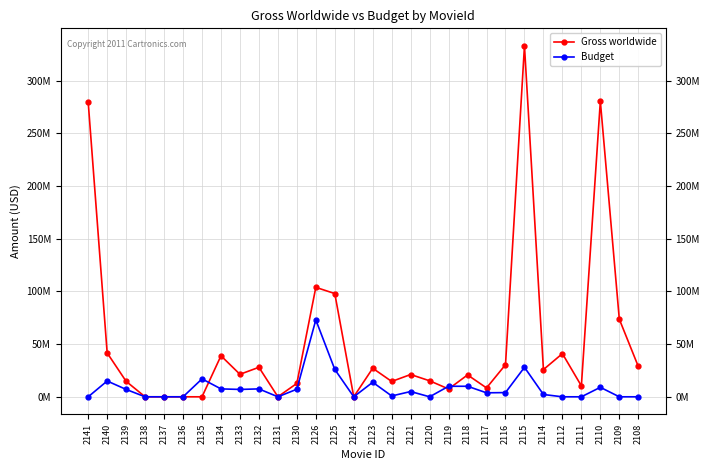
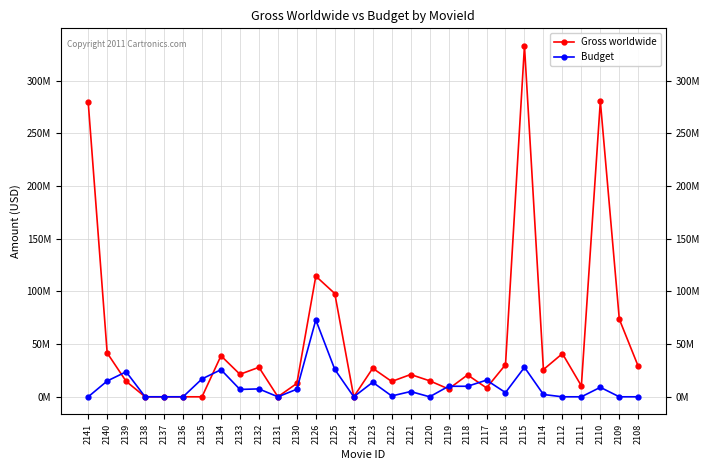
Budget, 2139: 7000000 -> 24000000
Budget, 2134: 8000000 -> 26000000
Gross worldwide, 2126: 104000000 -> 115000000
Budget, 2117: 4000000 -> 16000000
